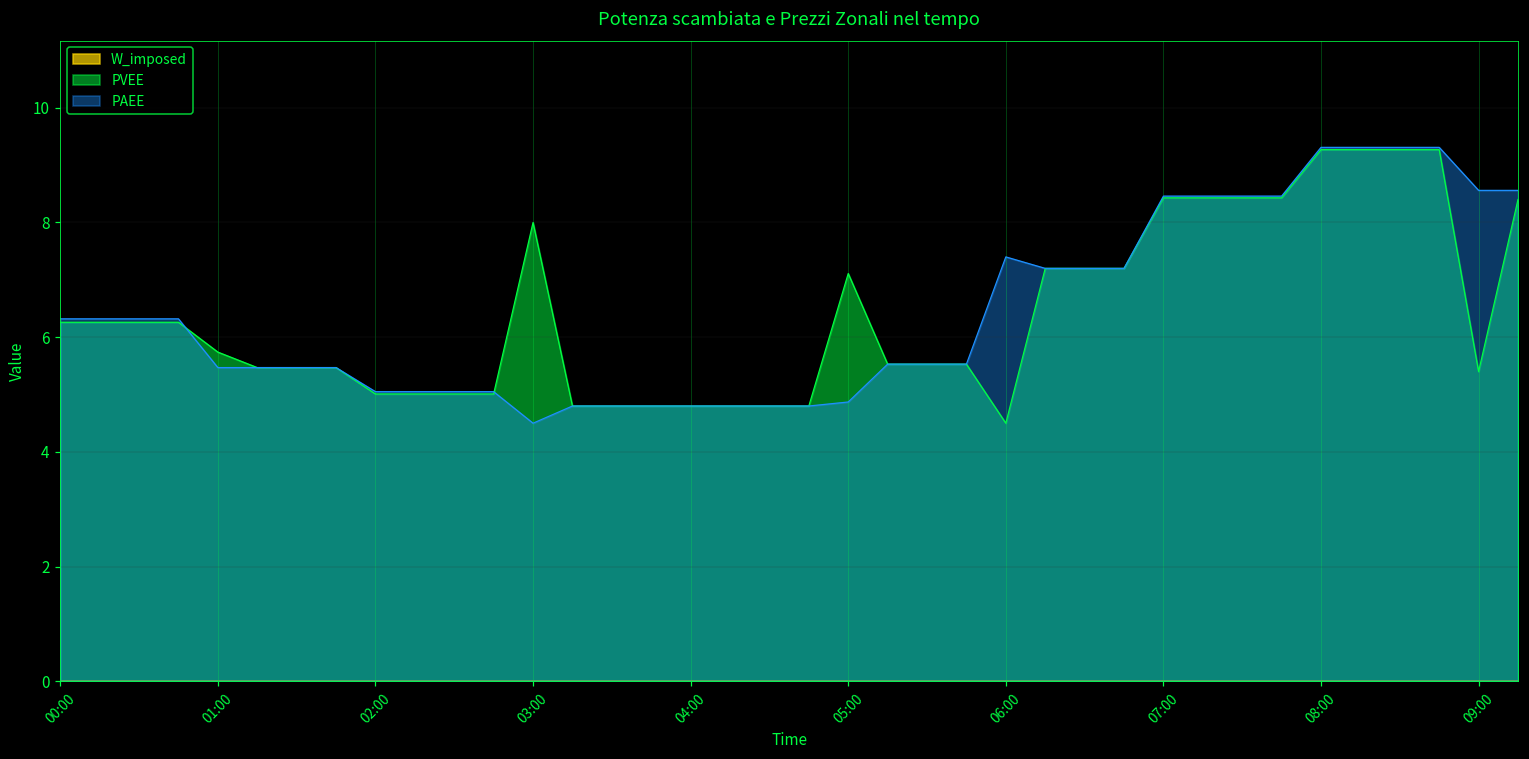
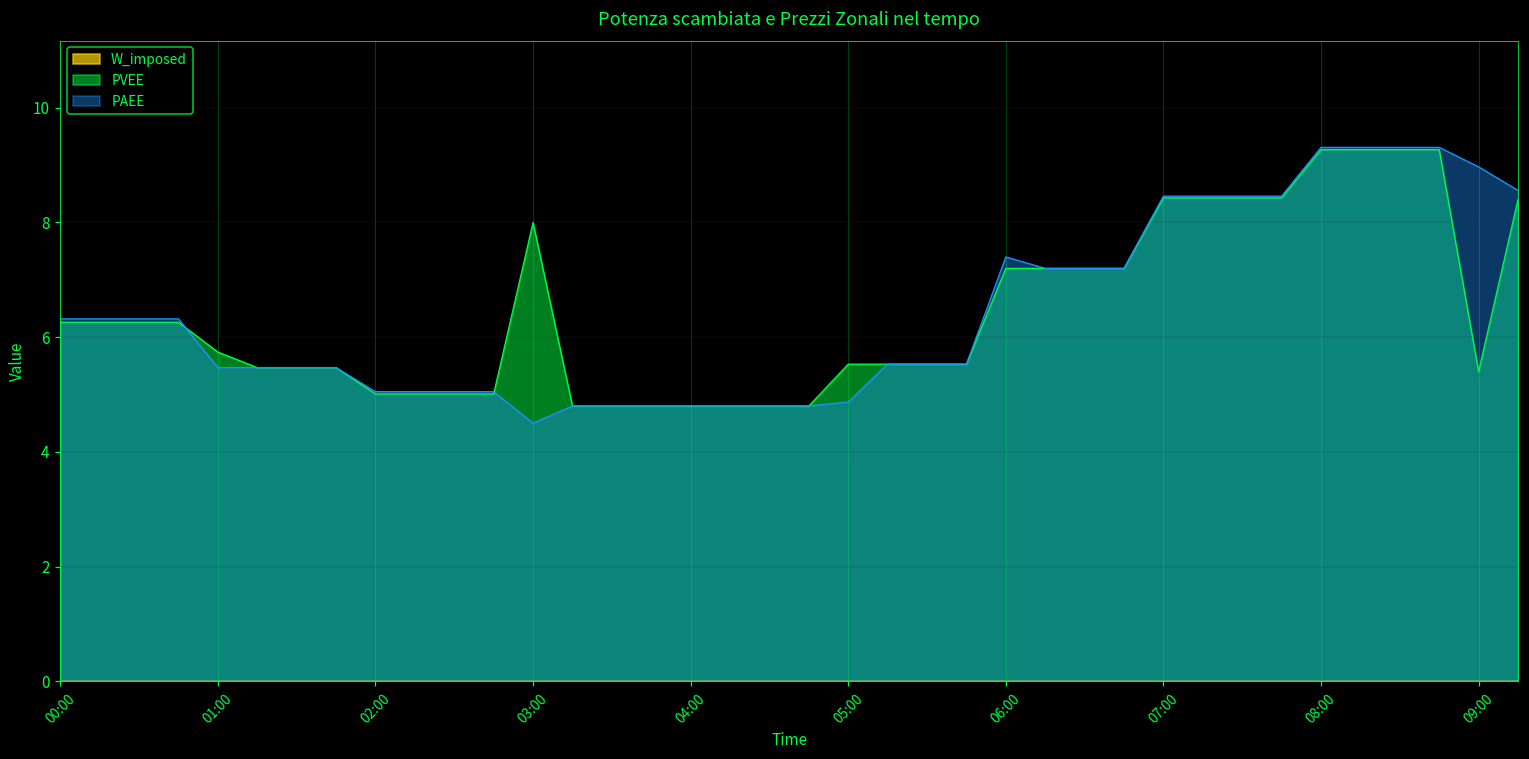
PVEE, 05:00: 7.1 -> 5.5
PVEE, 06:00: 4.5 -> 7.2
PAEE, 09:00: 8.6 -> 9.0
